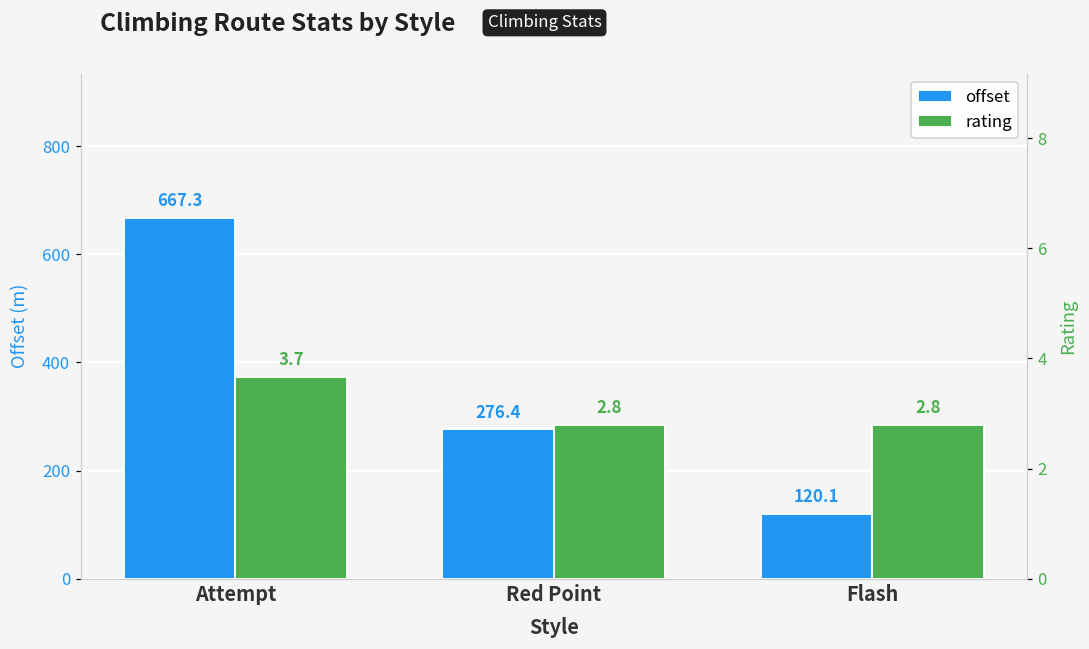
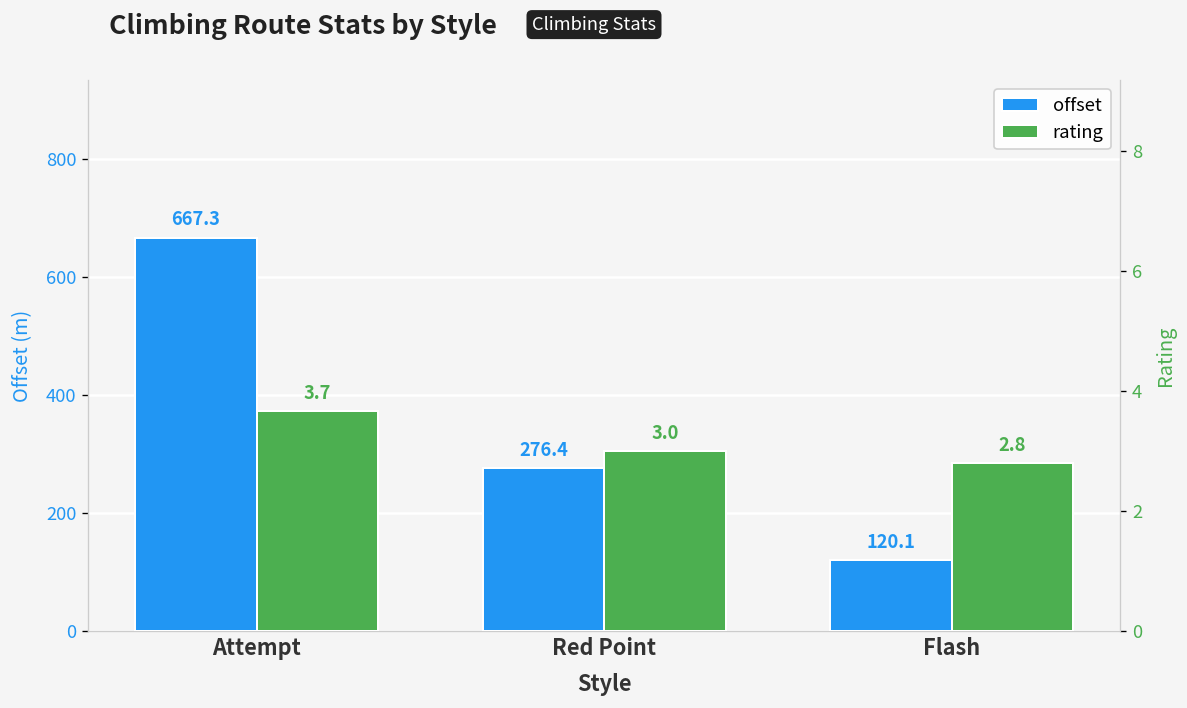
rating, Red Point: 2.8 -> 3.0
